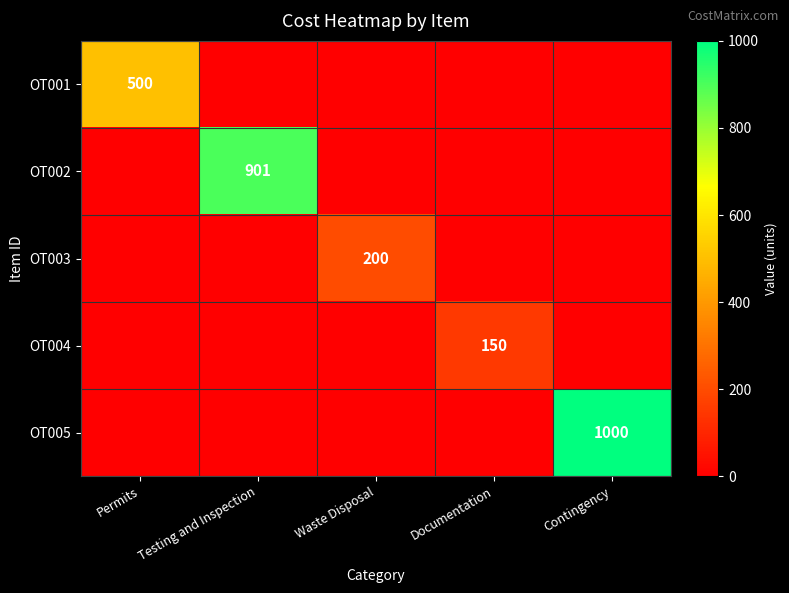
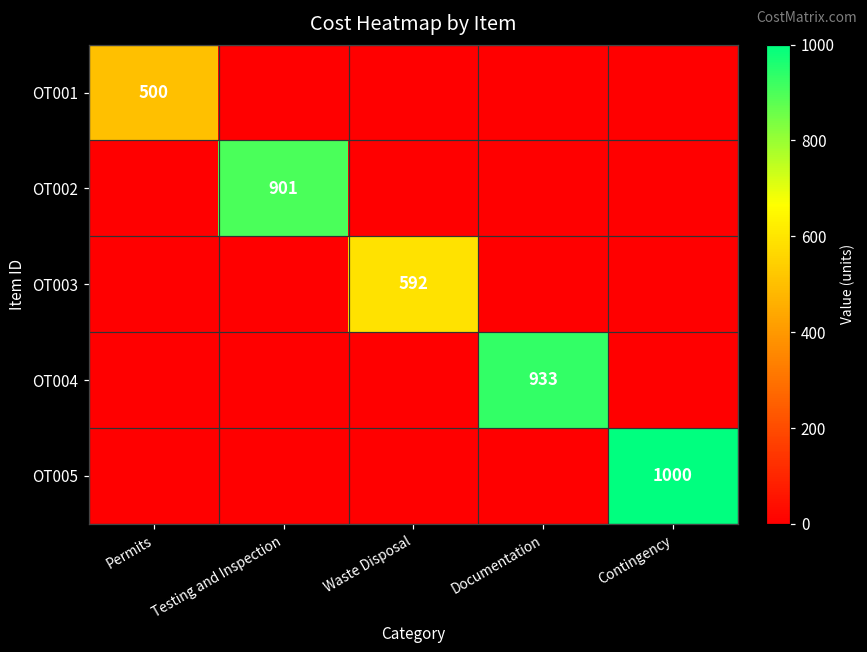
OT003, Waste Disposal: 200 -> 592
OT004, Documentation: 150 -> 933
